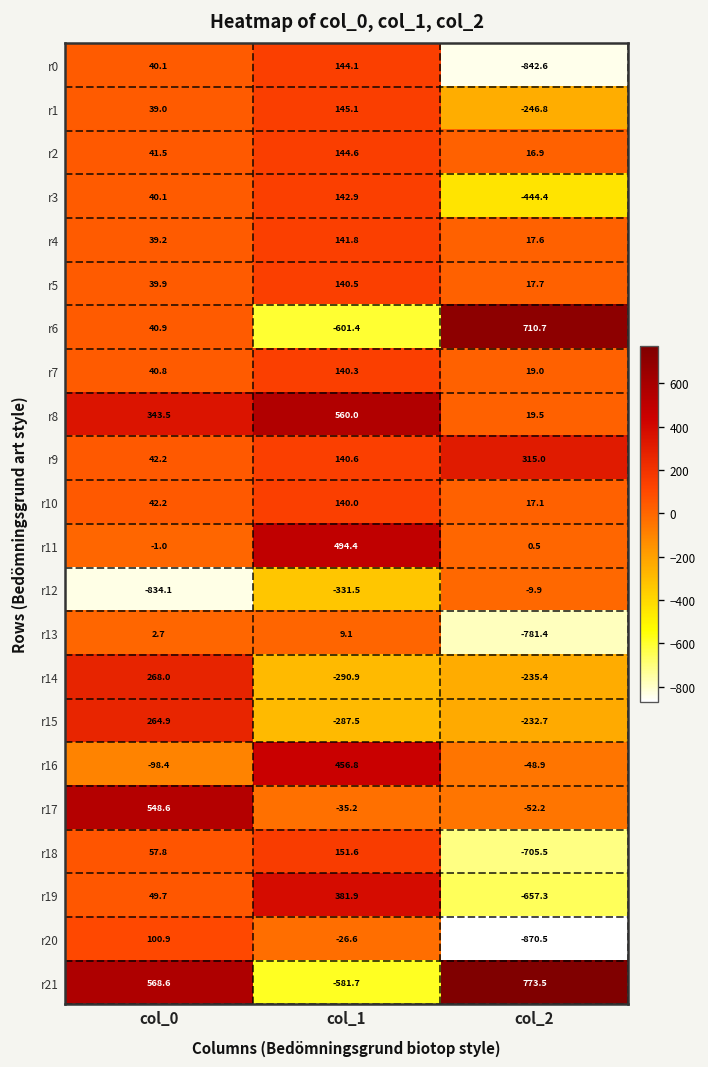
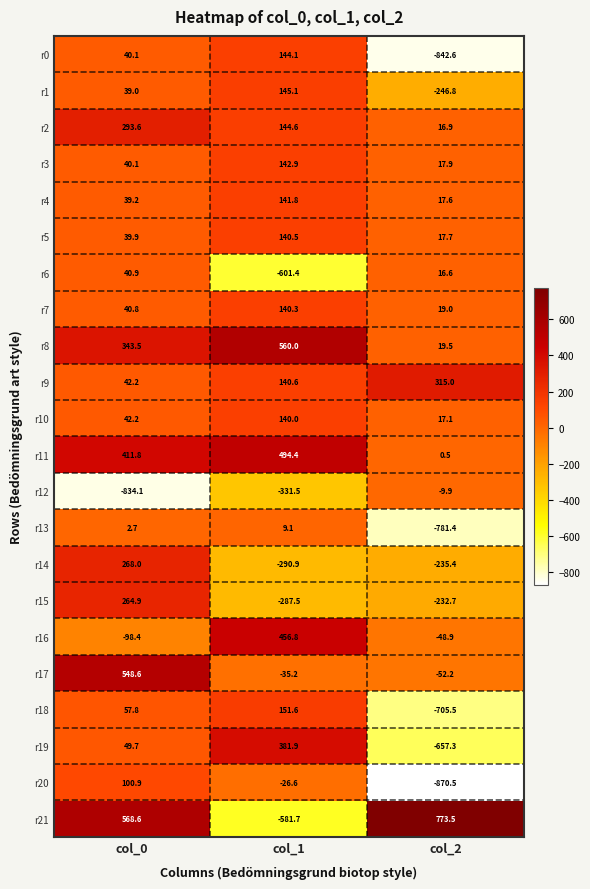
r2, col_0: 41.5 -> 293.6
r3, col_2: -444.4 -> 17.9
r6, col_2: 710.7 -> 16.6
r11, col_0: -1.0 -> 411.8
